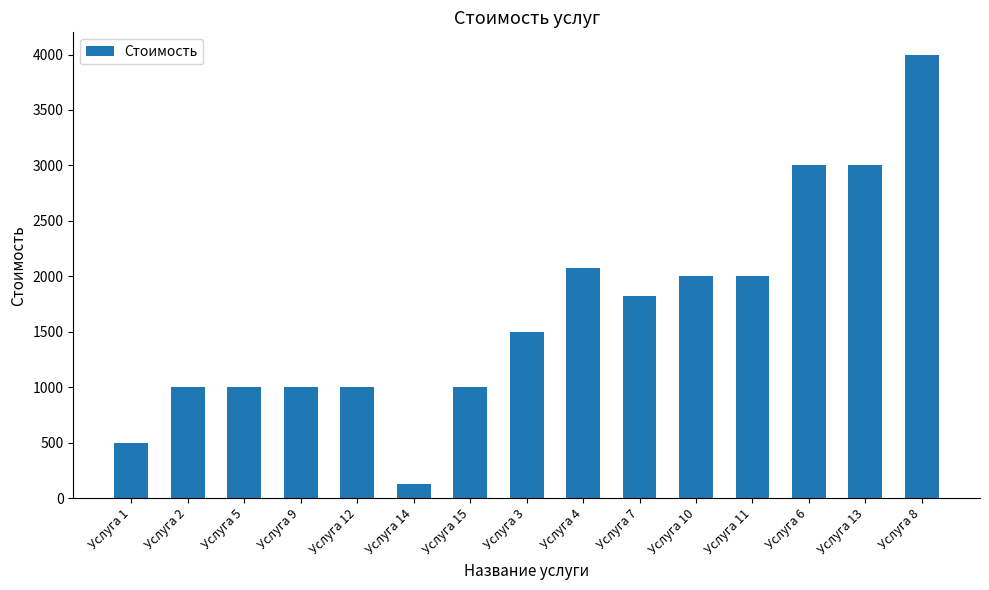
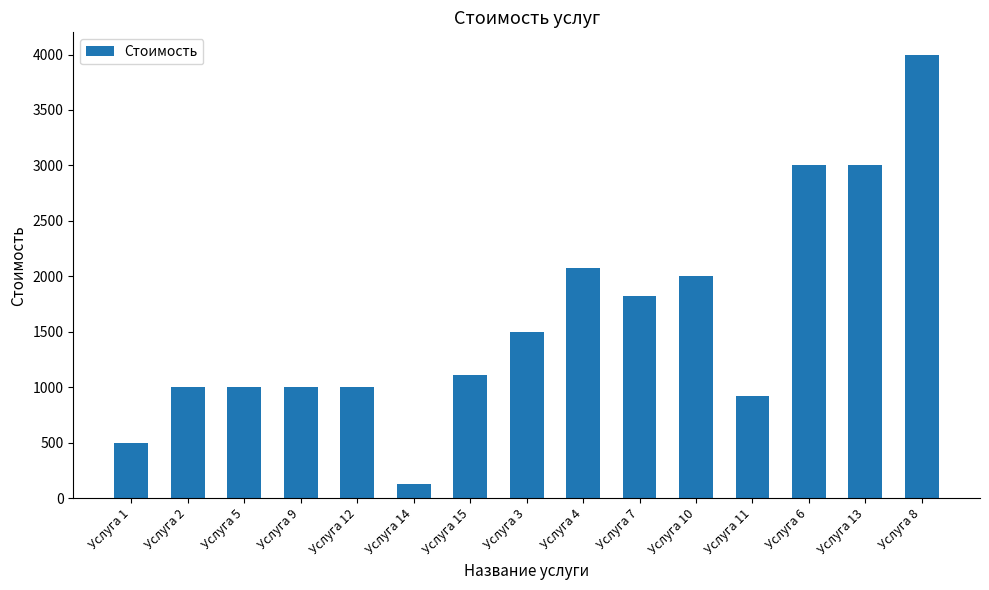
Услуга 15: 1000 -> 1110
Услуга 11: 2000 -> 920
